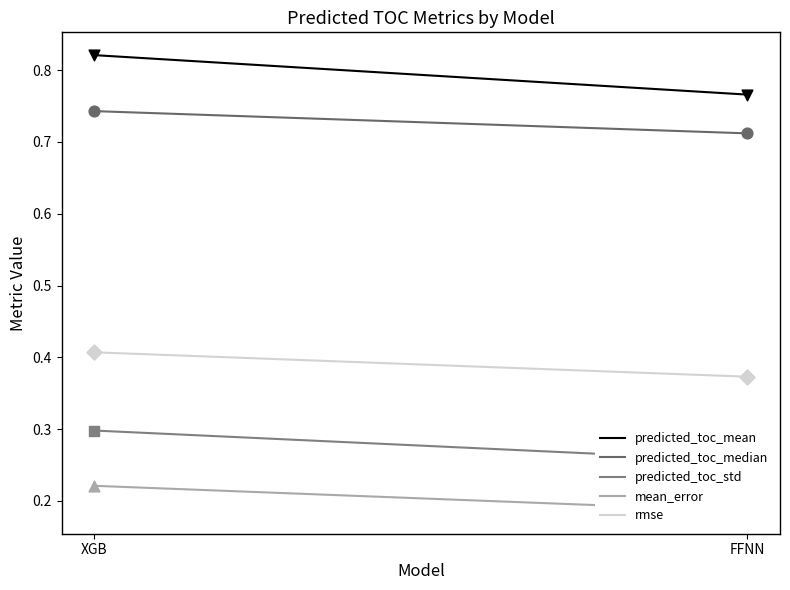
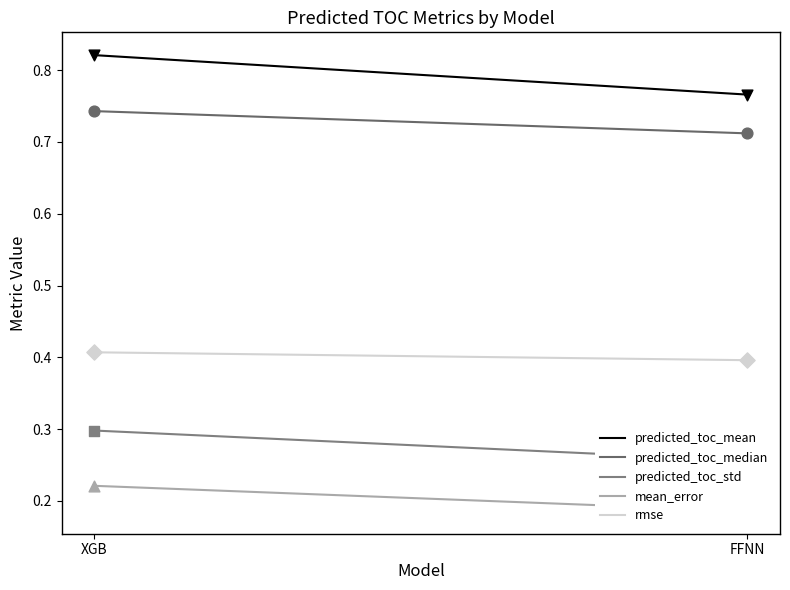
rmse, FFNN: 0.37 -> 0.40
